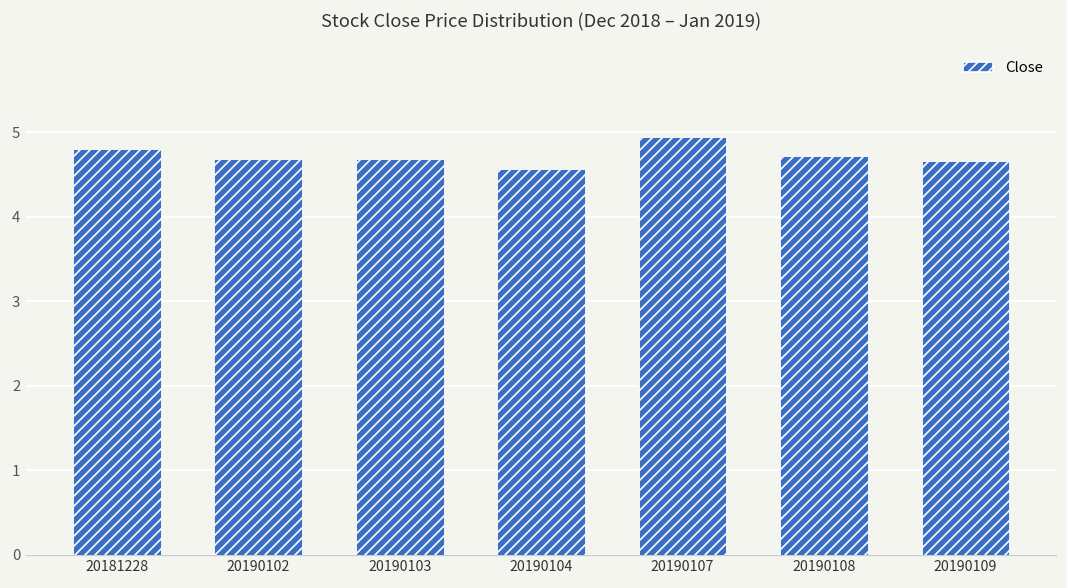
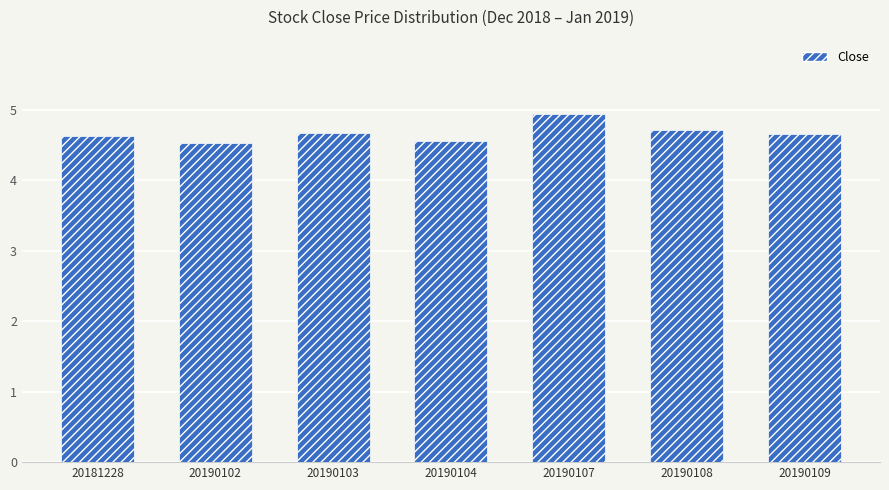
20181228: 4.8 -> 4.6
20190102: 4.7 -> 4.5
